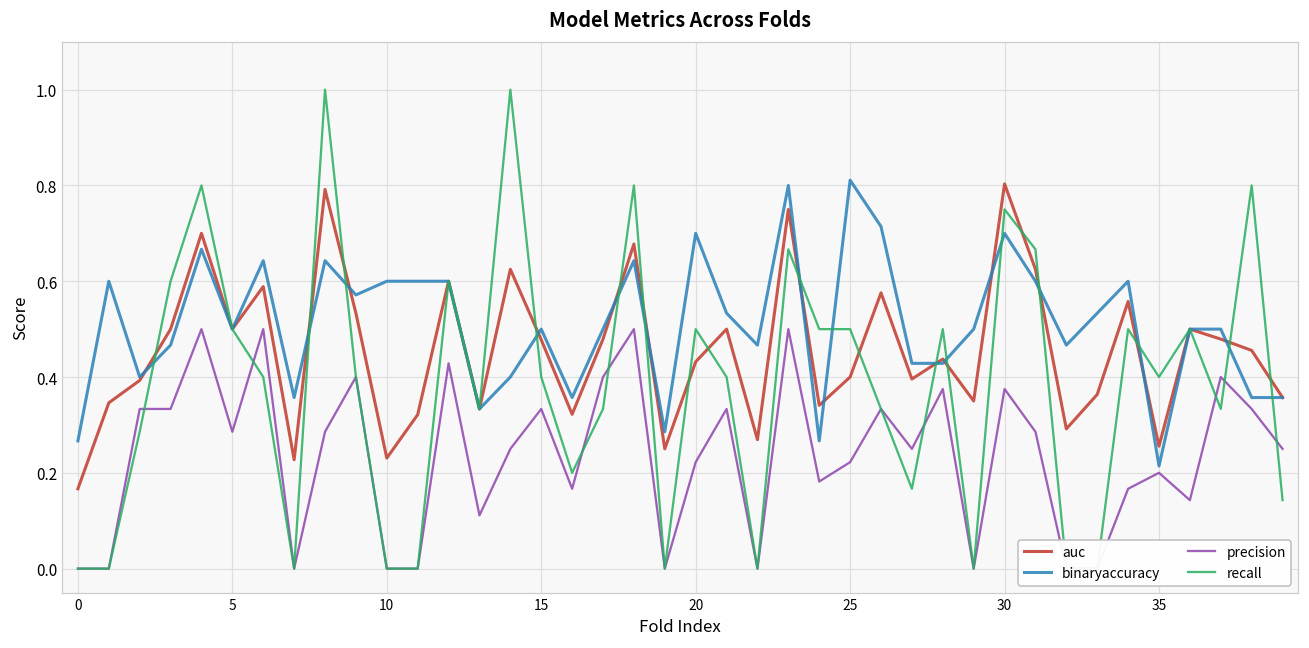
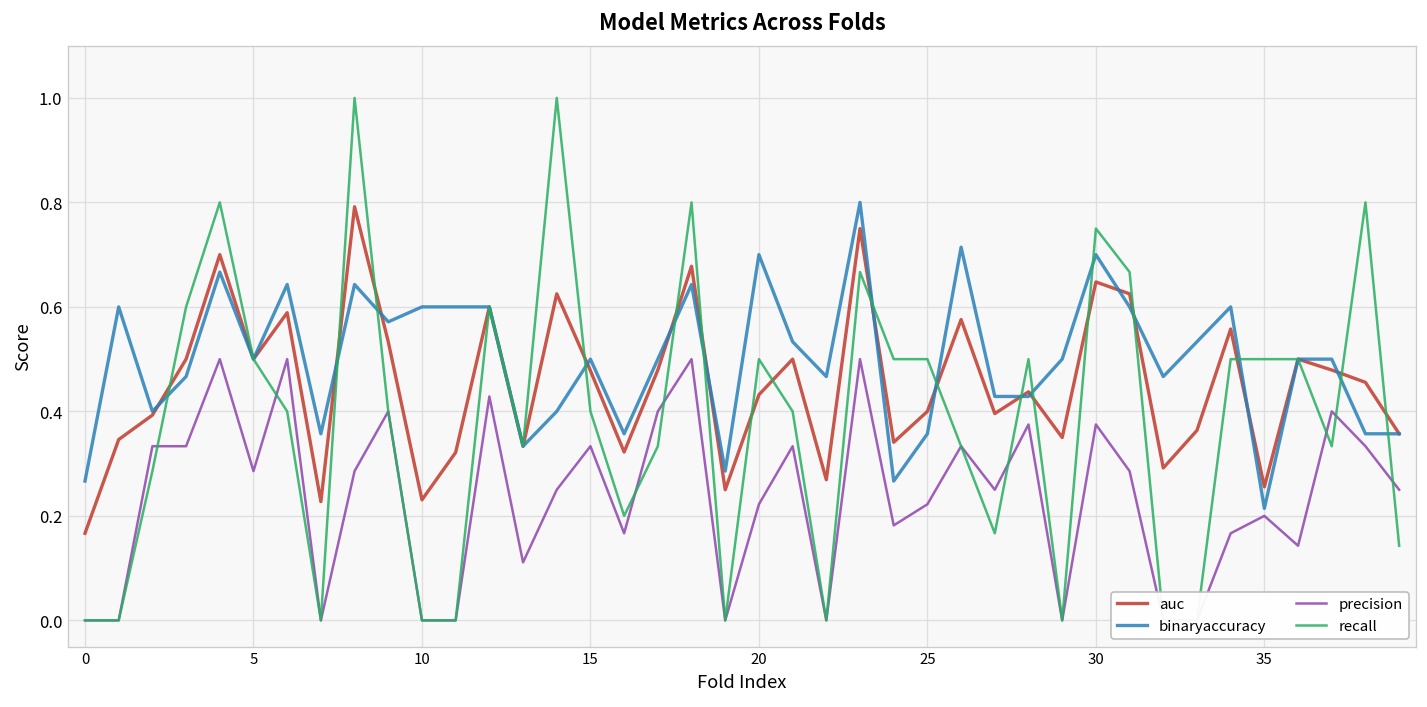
binaryaccuracy, 25: 0.81 -> 0.36
auc, 30: 0.80 -> 0.65
recall, 35: 0.4 -> 0.5
